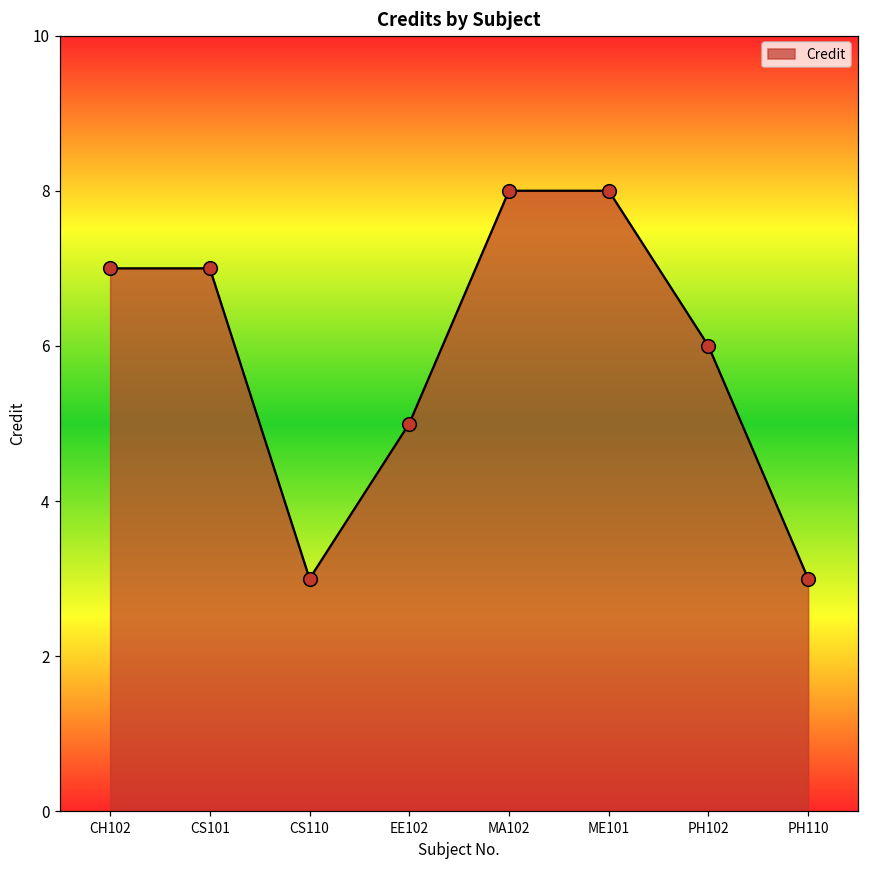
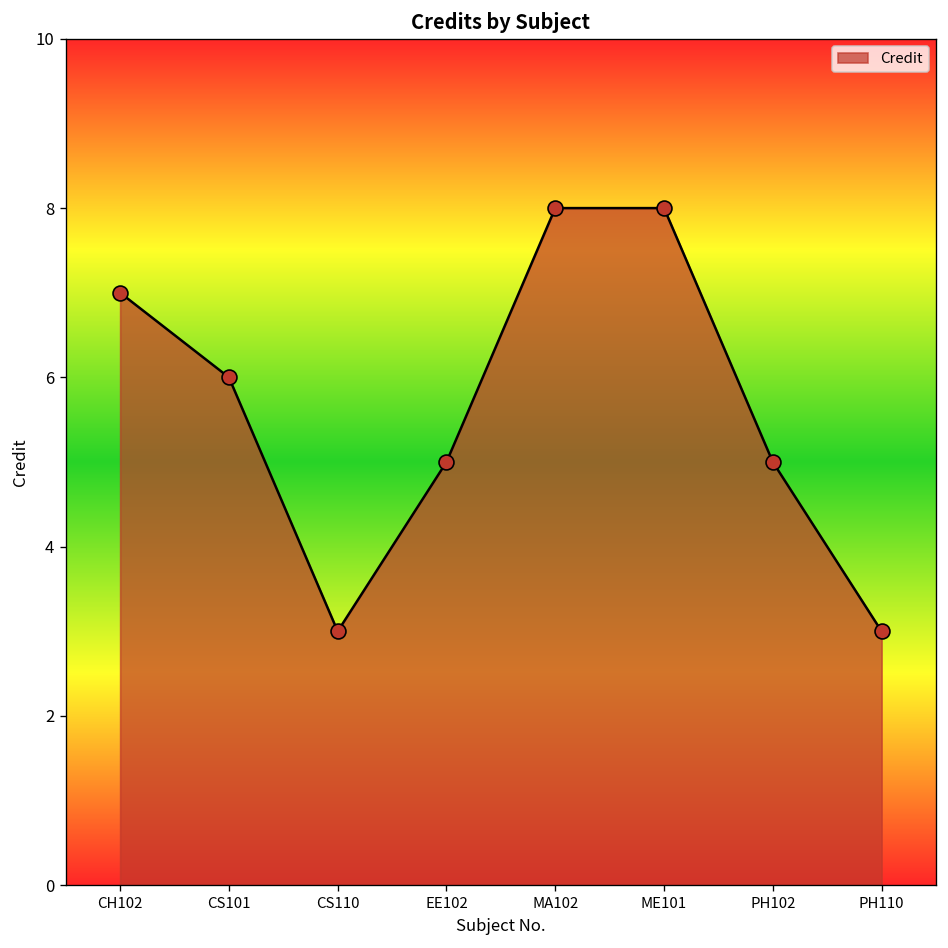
CS101: 7 -> 6
PH102: 6 -> 5
